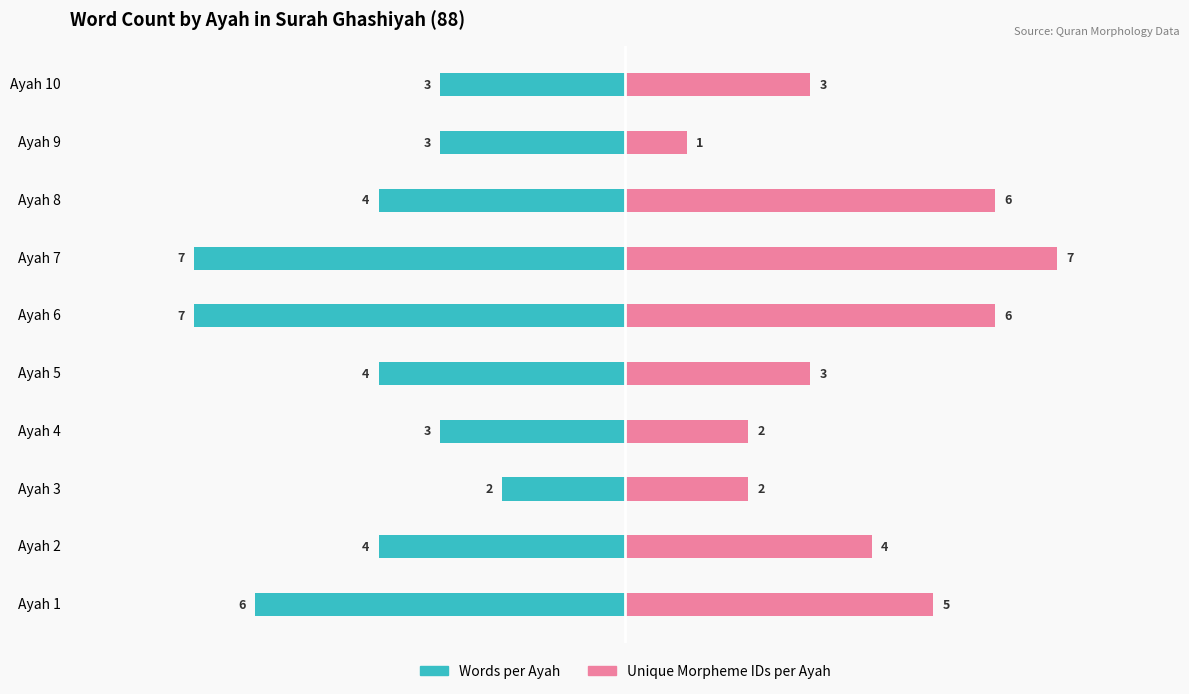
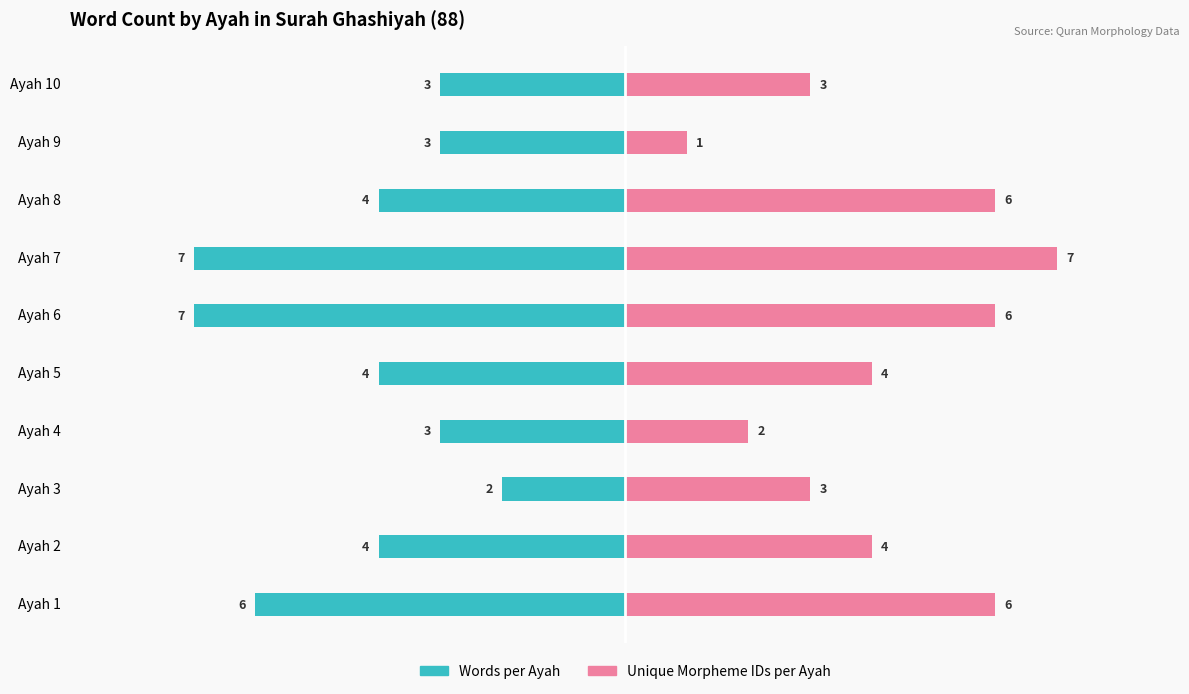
Unique Morpheme IDs per Ayah, Ayah 5: 3 -> 4
Unique Morpheme IDs per Ayah, Ayah 3: 2 -> 3
Unique Morpheme IDs per Ayah, Ayah 1: 5 -> 6
